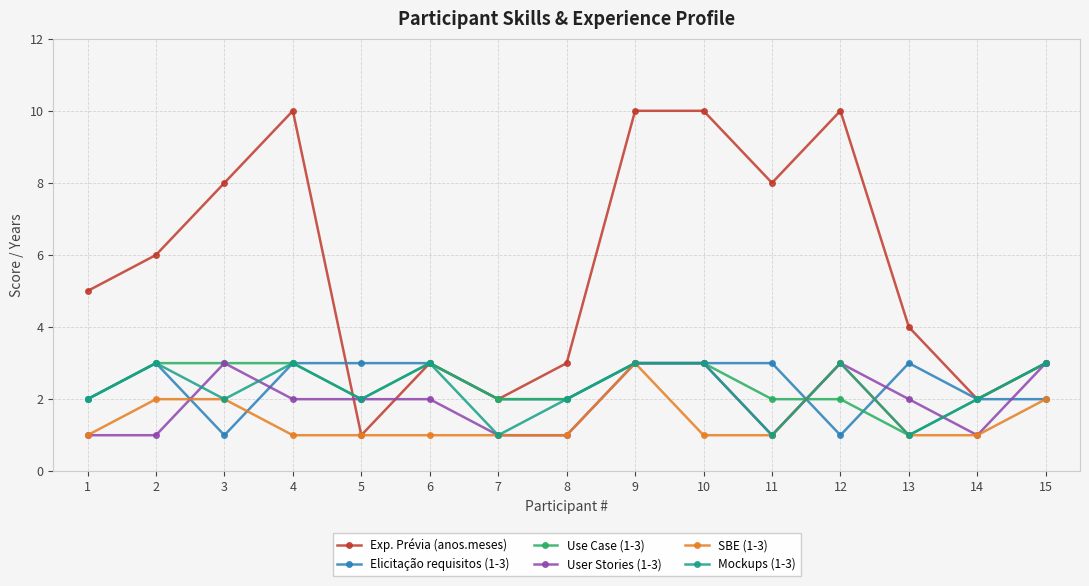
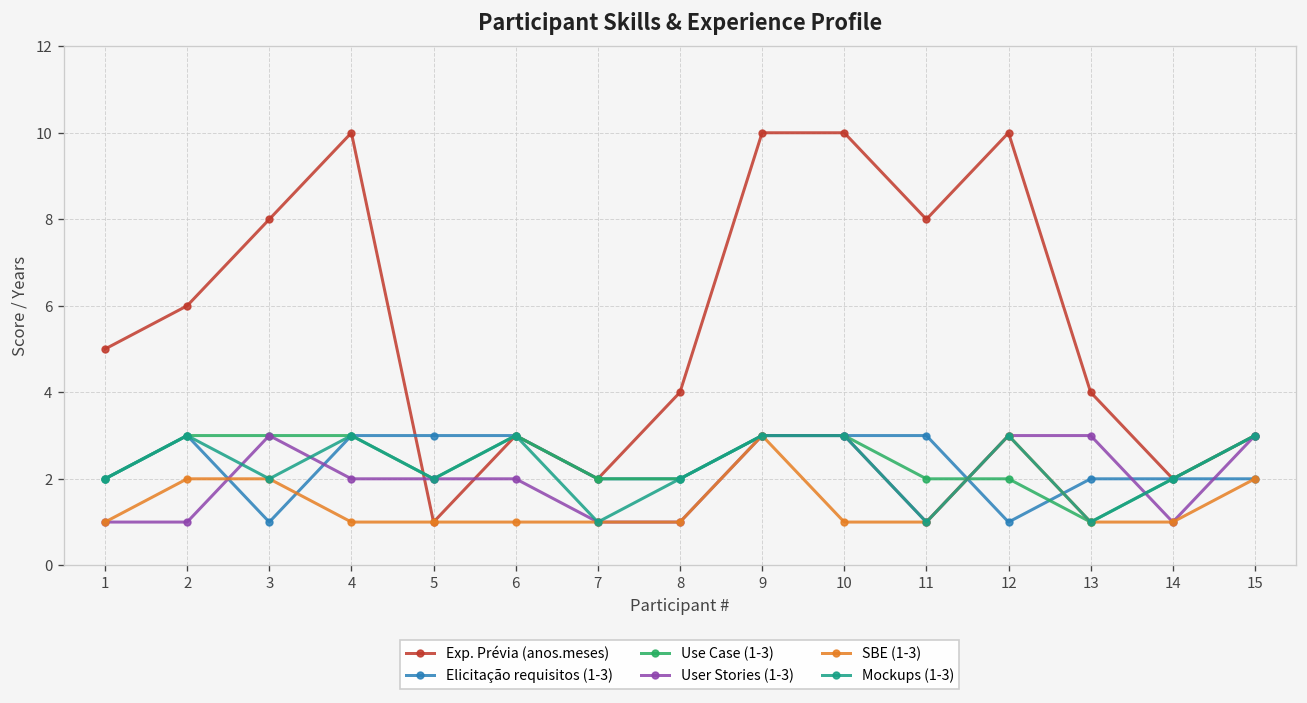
Exp. Prévia (anos.meses), 8: 3 -> 4
Elicitação requisitos (1-3), 13: 3 -> 2
User Stories (1-3), 13: 2 -> 3
